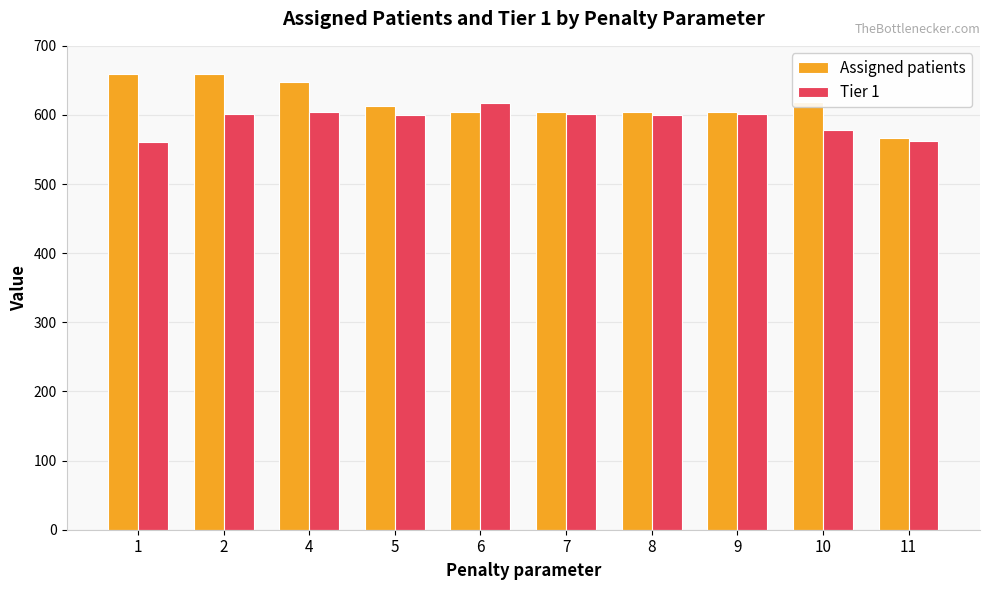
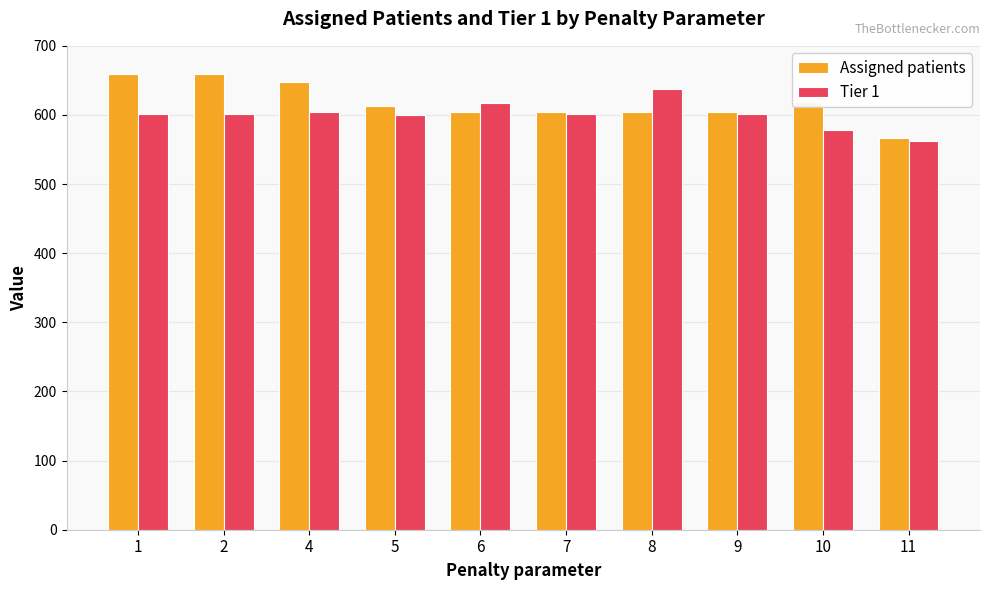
Tier 1, 1: 560 -> 600
Tier 1, 8: 600 -> 640
